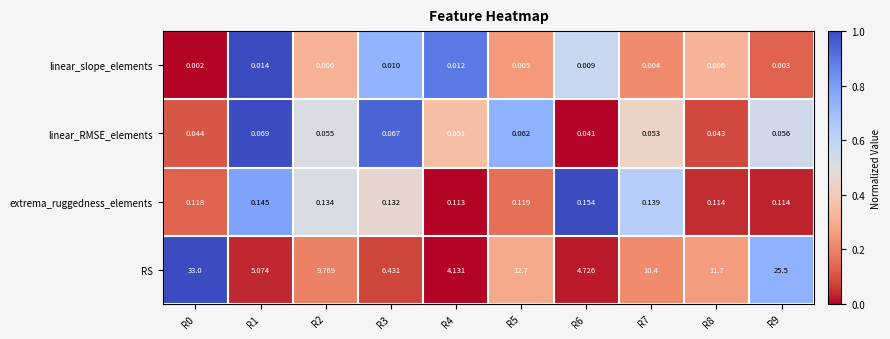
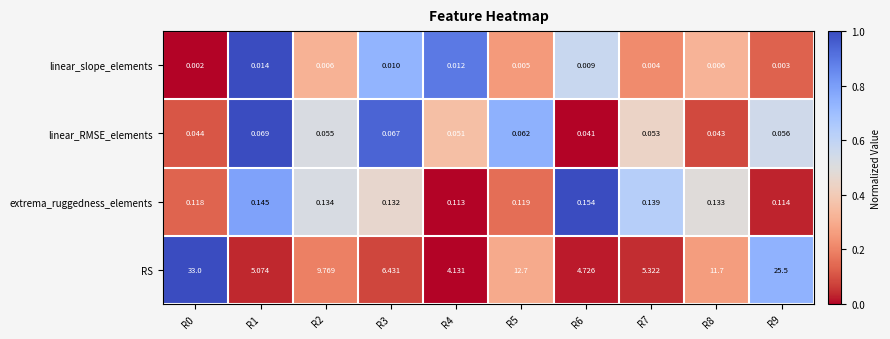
extrema_ruggedness_elements, R8: 0.114 -> 0.133
RS, R7: 10.4 -> 5.322
